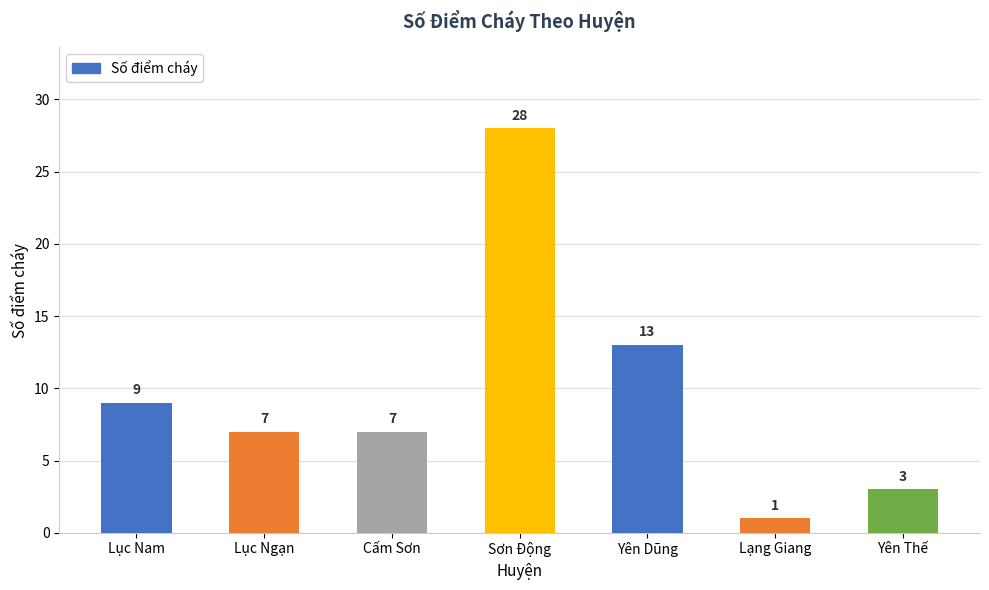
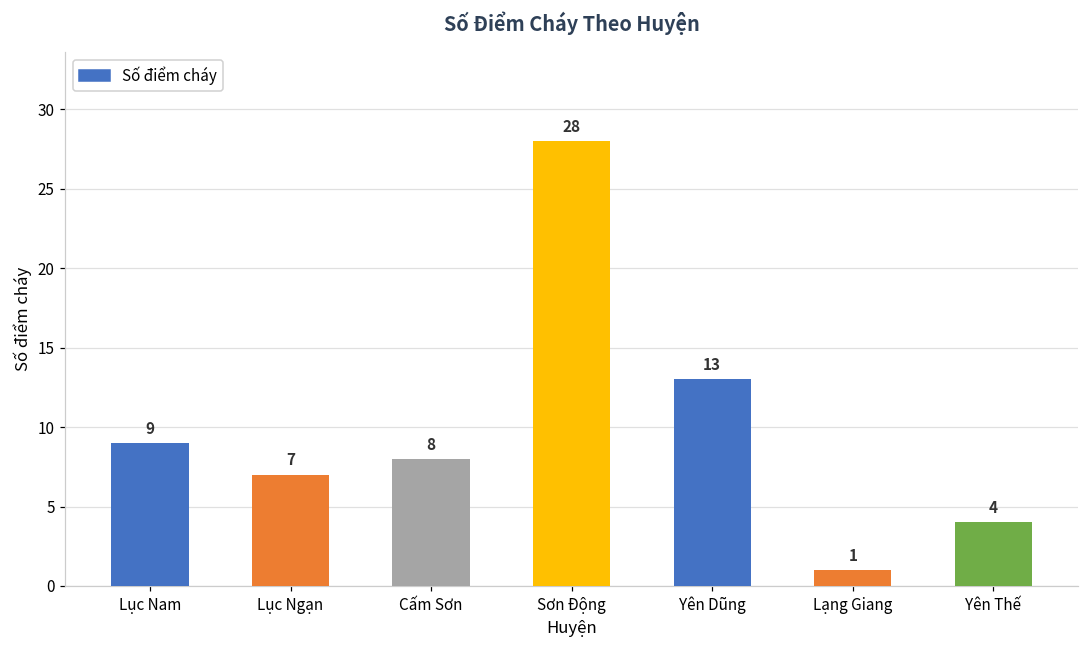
Cấm Sơn: 7 -> 8
Yên Thế: 3 -> 4
